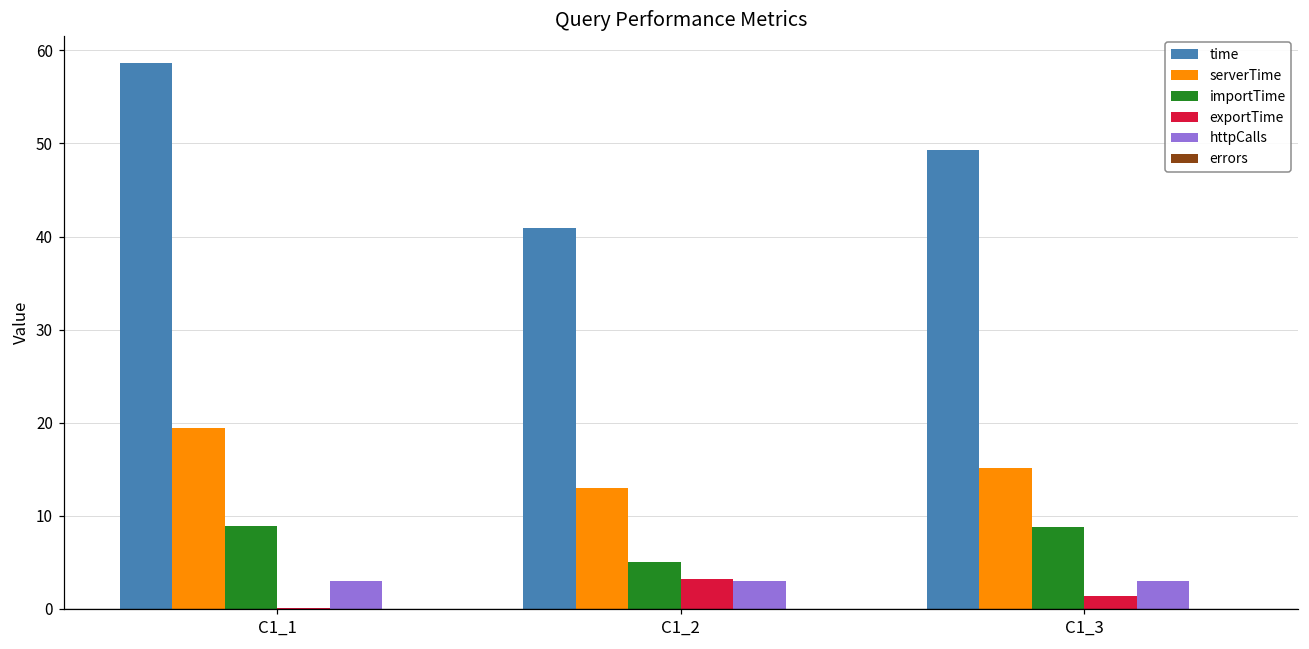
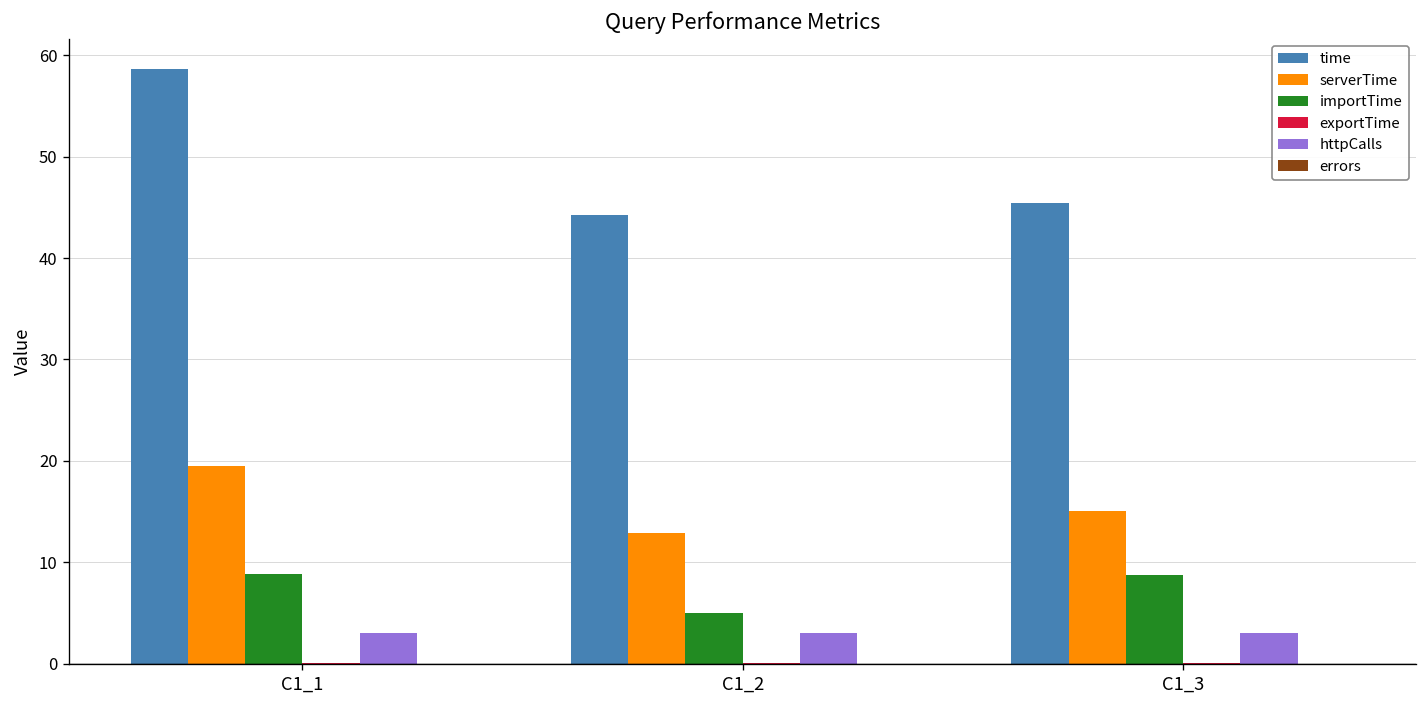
time, C1_2: 41 -> 44
exportTime, C1_2: 3 -> 0
time, C1_3: 49 -> 45
exportTime, C1_3: 1 -> 0
